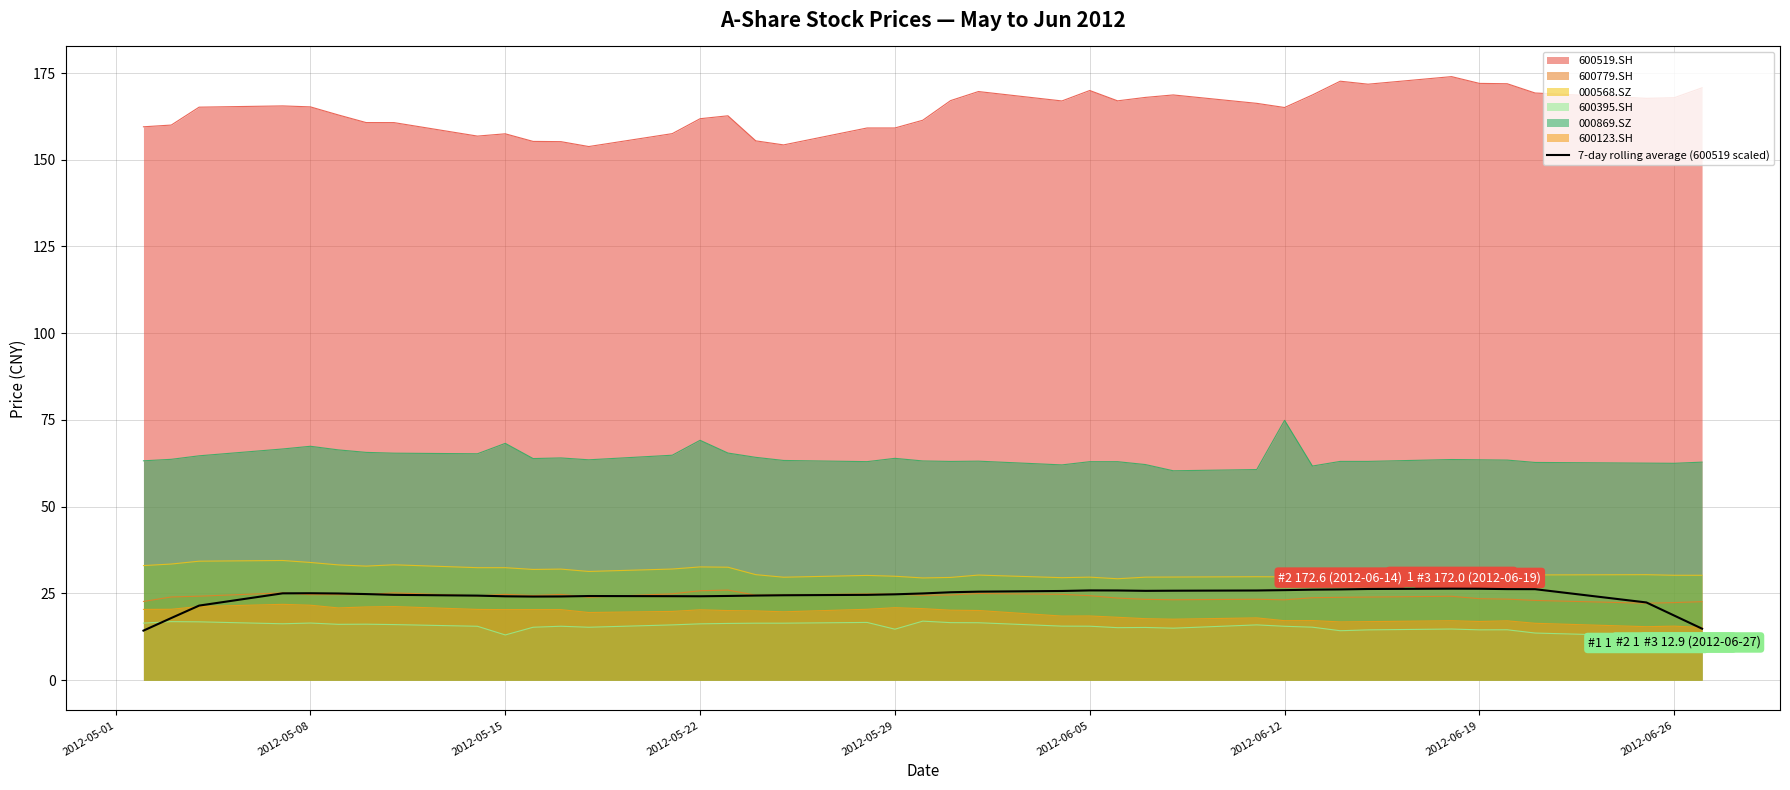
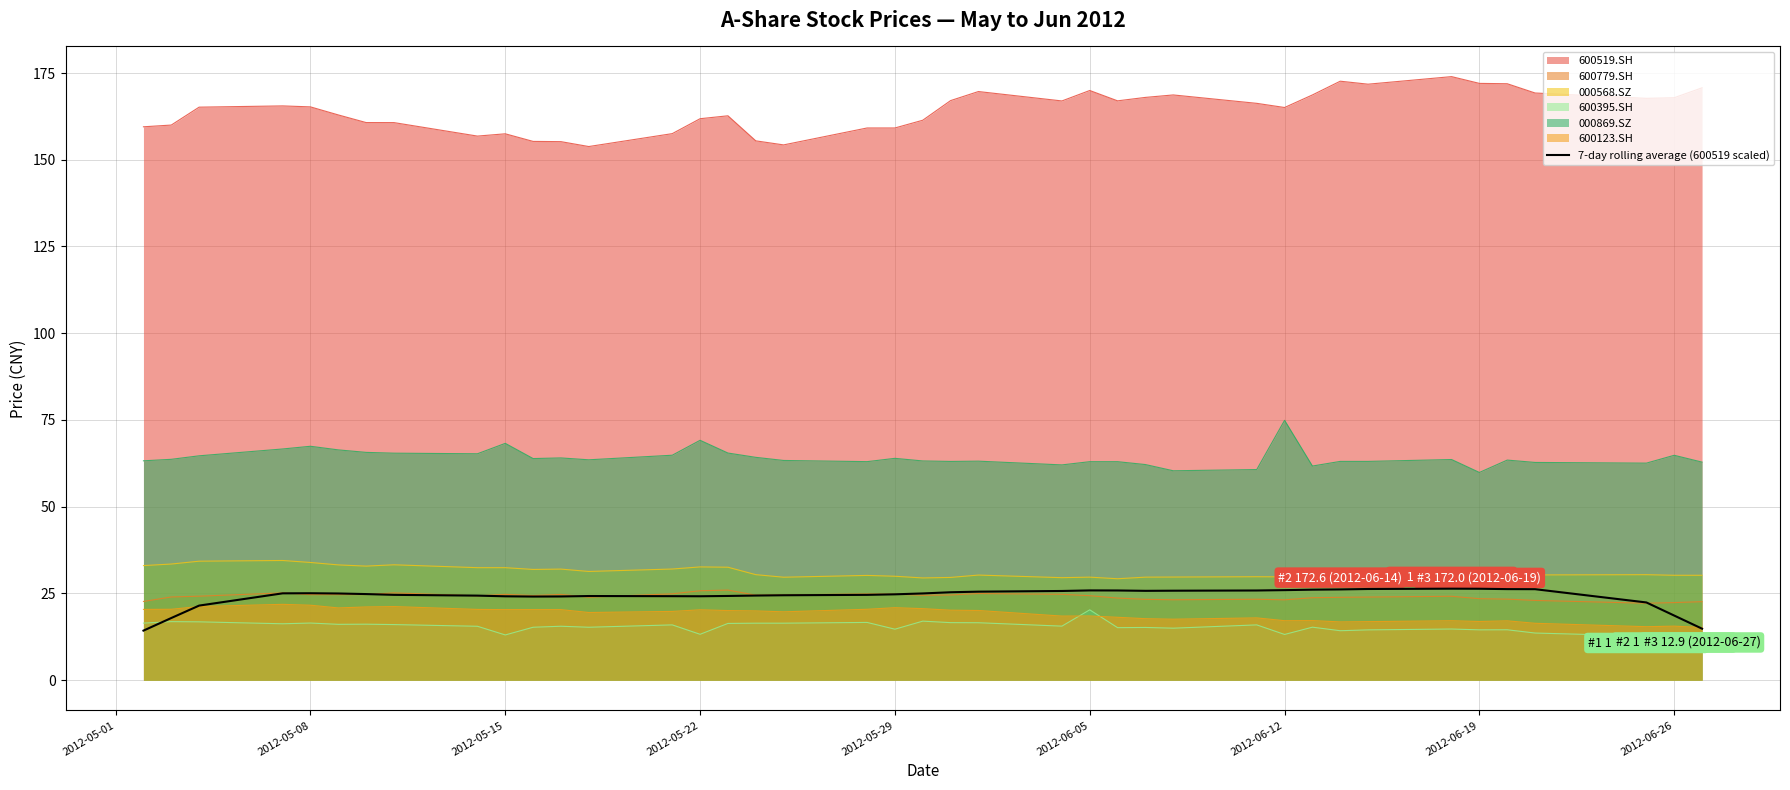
600395.SH, 2012-05-22: 16 -> 13
600395.SH, 2012-06-05: 16 -> 20
600395.SH, 2012-06-12: 16 -> 13
000869.SZ, 2012-06-19: 64 -> 60
000869.SZ, 2012-06-26: 63 -> 65
